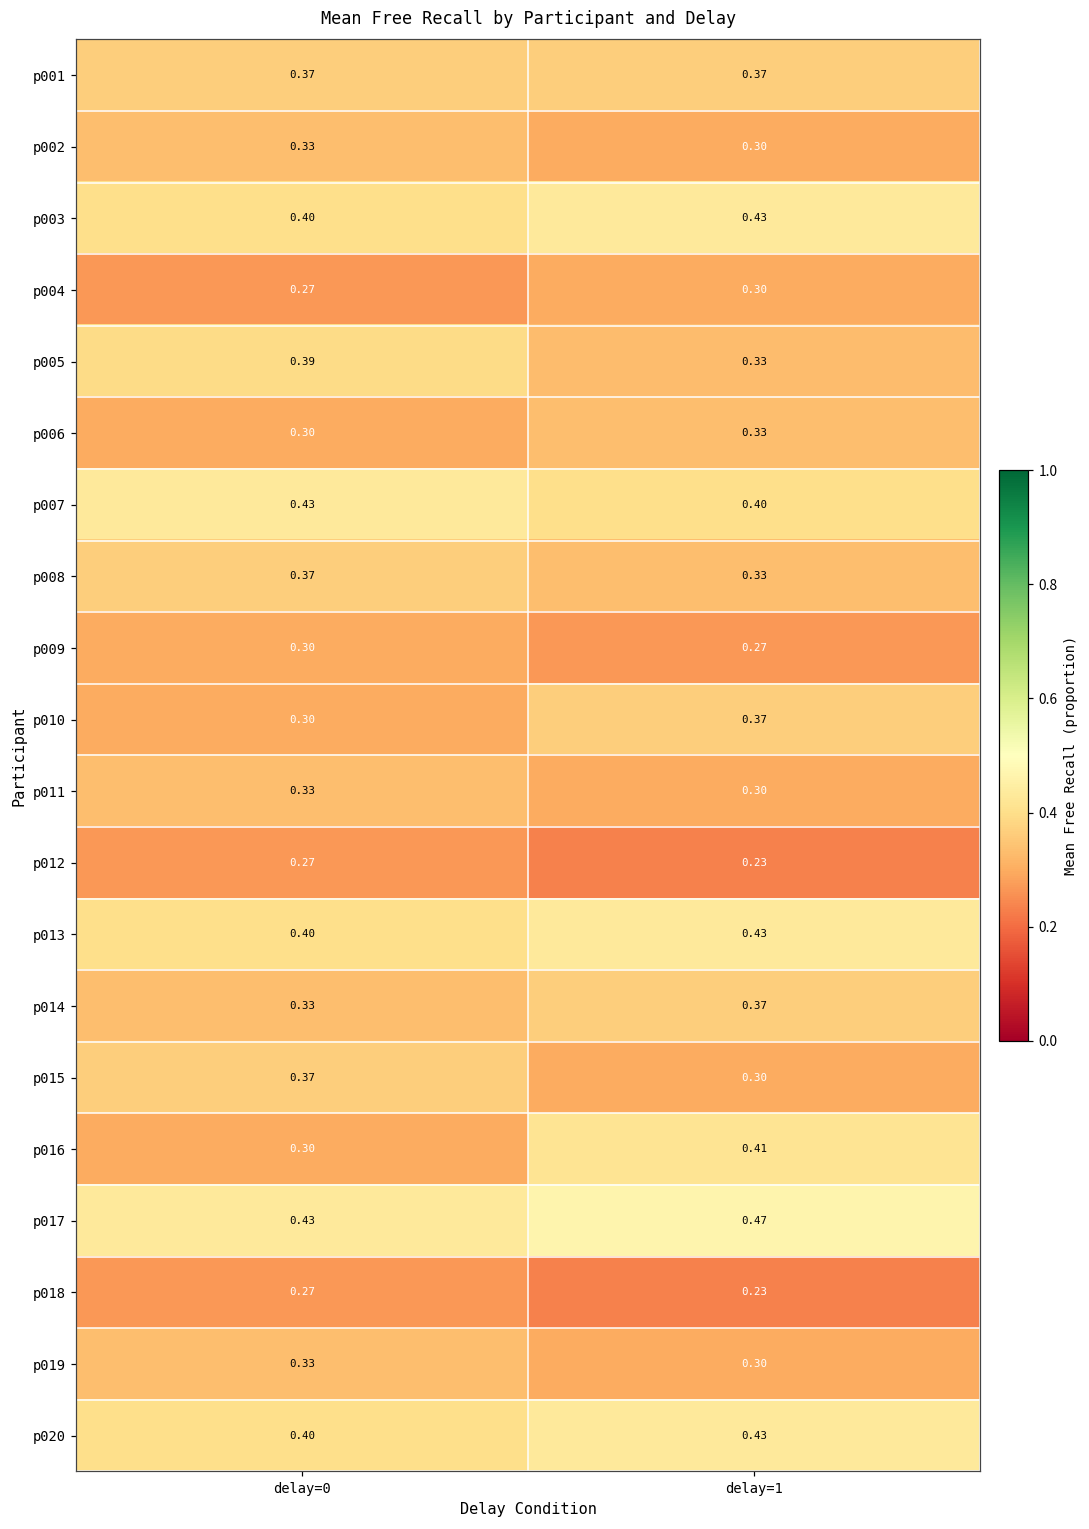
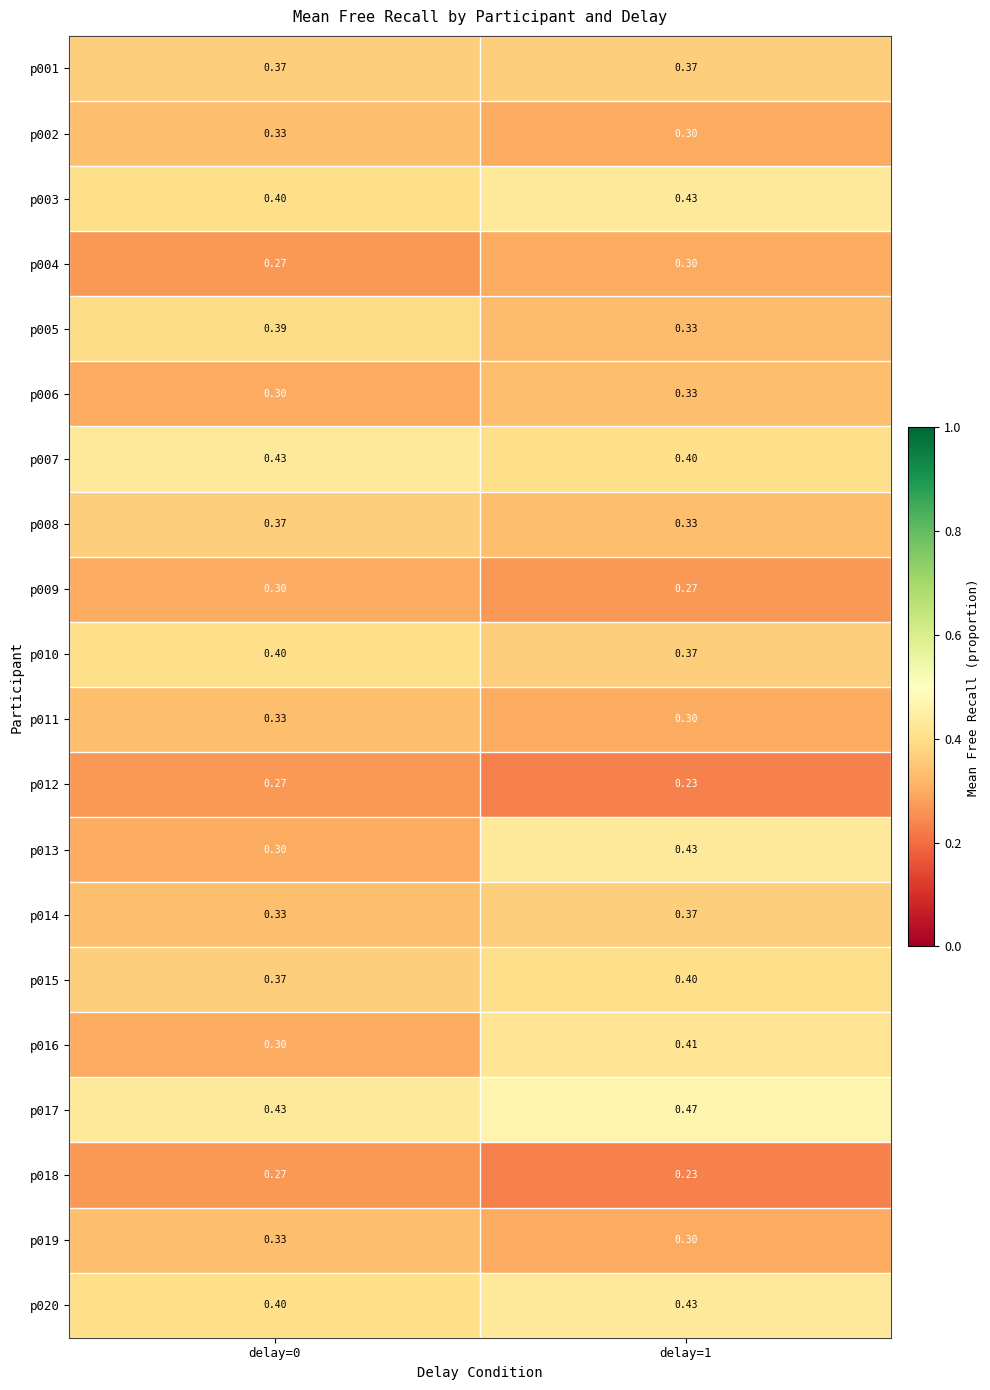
p010, delay=0: 0.30 -> 0.40
p013, delay=0: 0.40 -> 0.30
p015, delay=1: 0.30 -> 0.40
